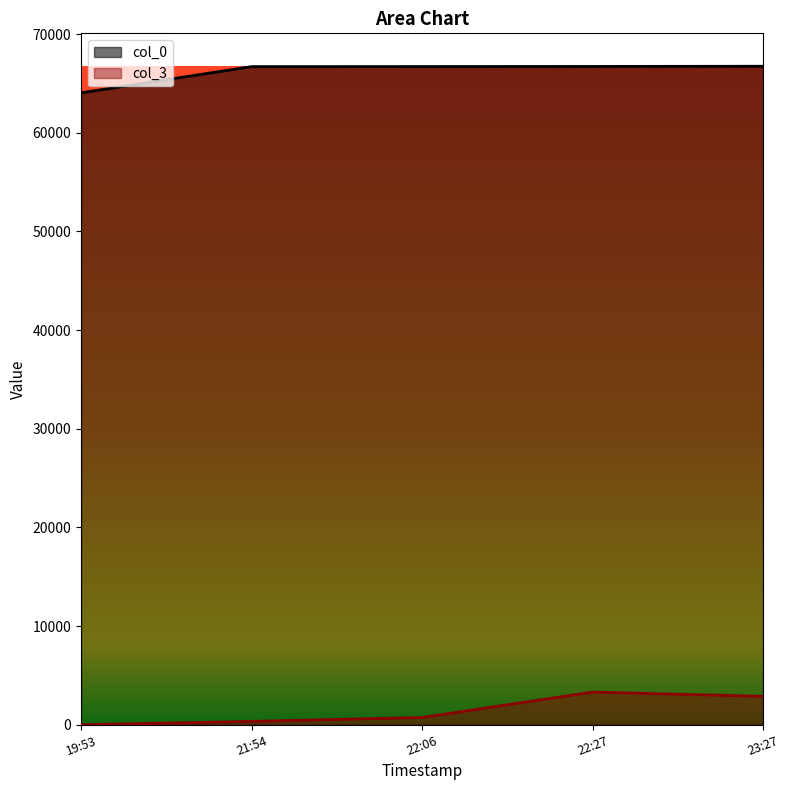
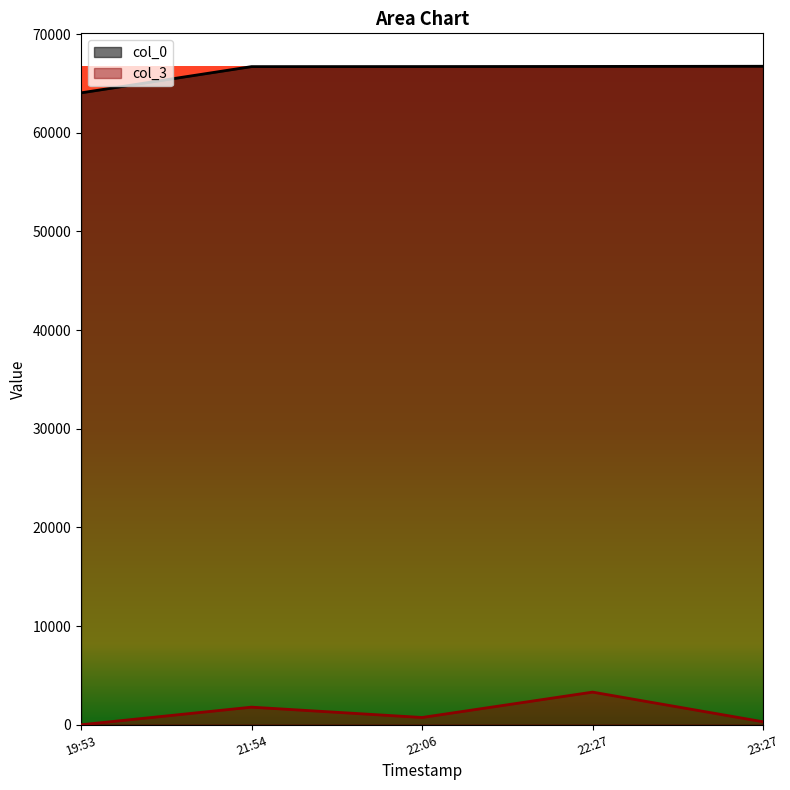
col_3, 21:54: 0 -> 2000
col_3, 23:27: 3000 -> 0
